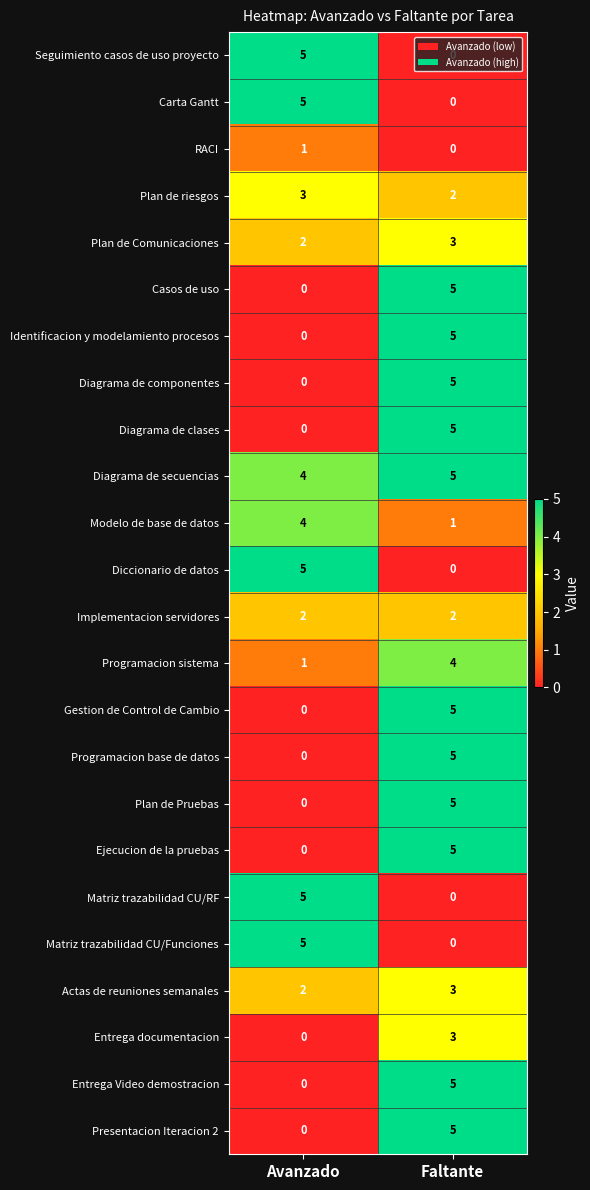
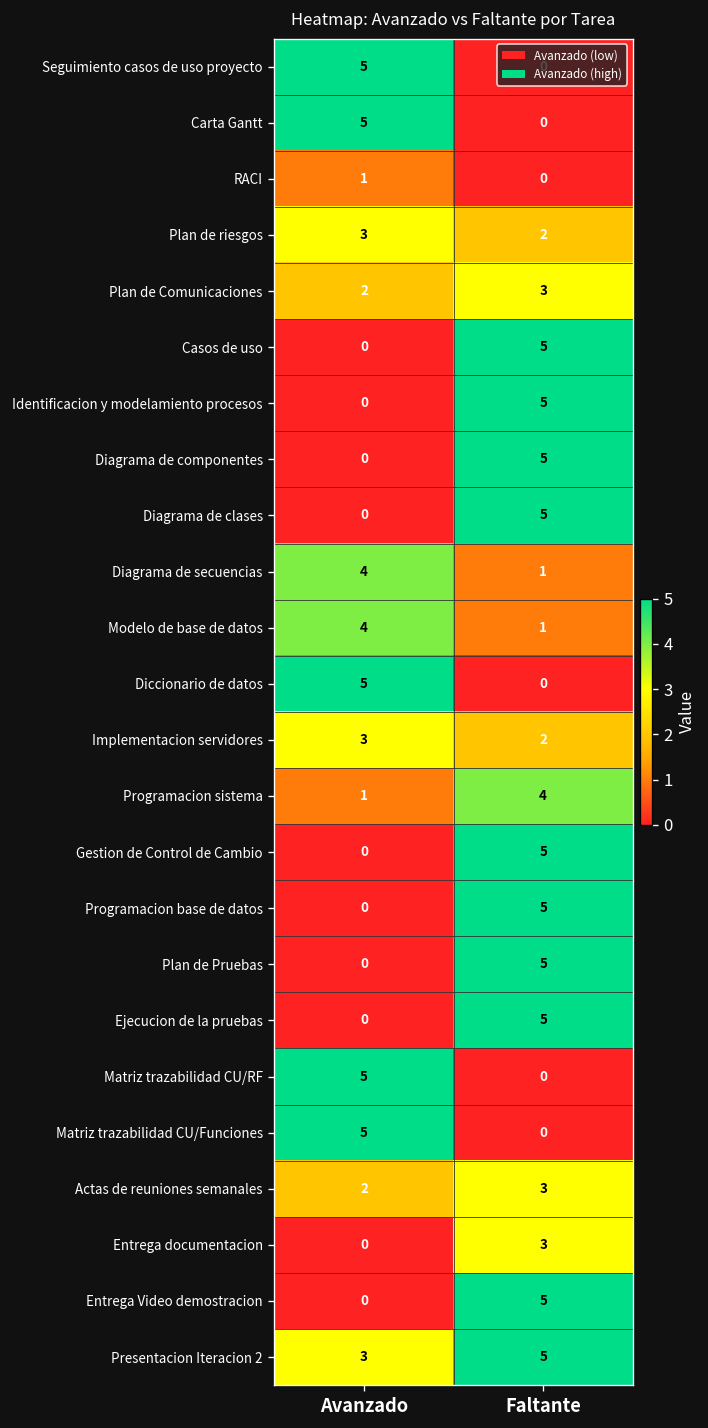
Diagrama de secuencias, Faltante: 5 -> 1
Implementacion servidores, Avanzado: 2 -> 3
Presentacion Iteracion 2, Avanzado: 0 -> 3
